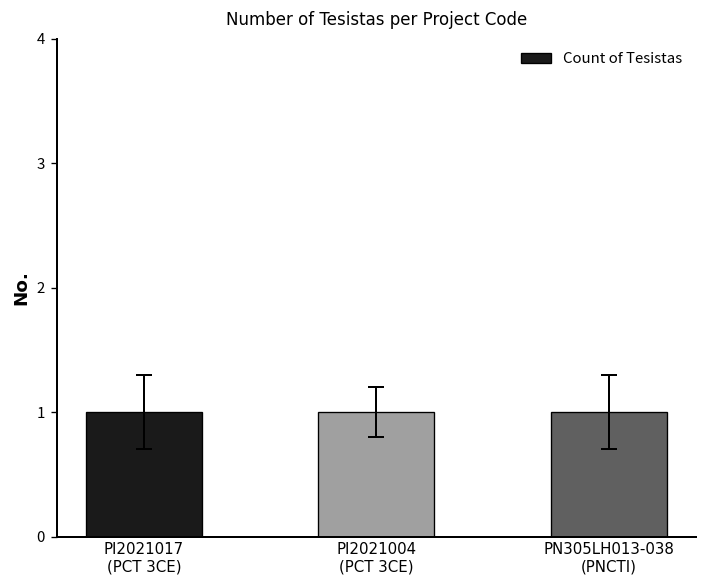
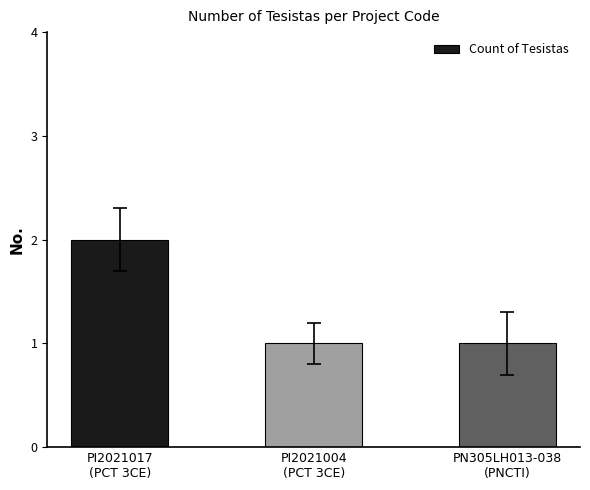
Count of Tesistas, PI2021017 (PCT 3CE): 1 -> 2
